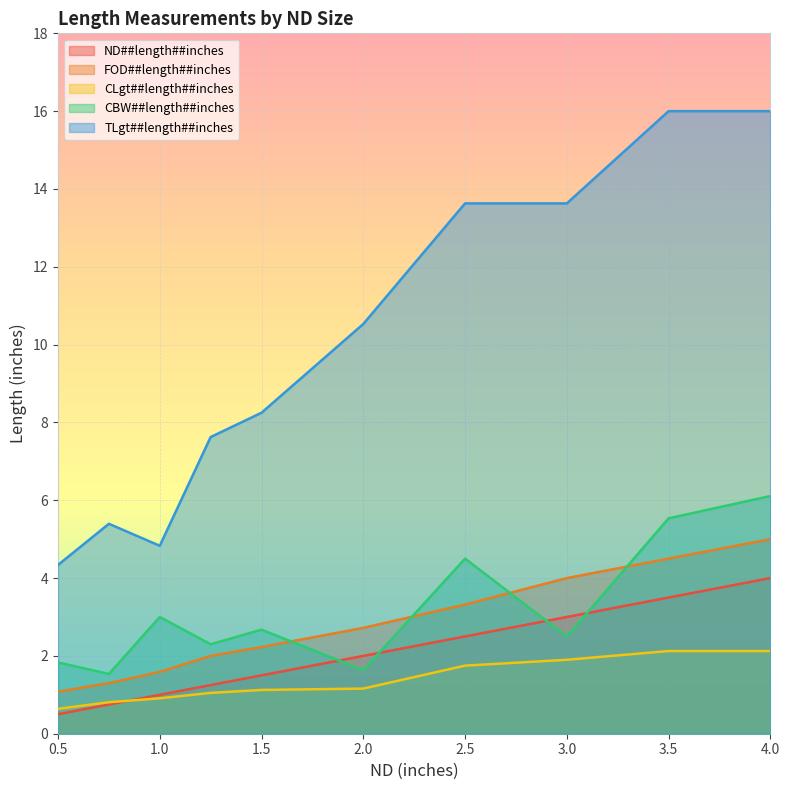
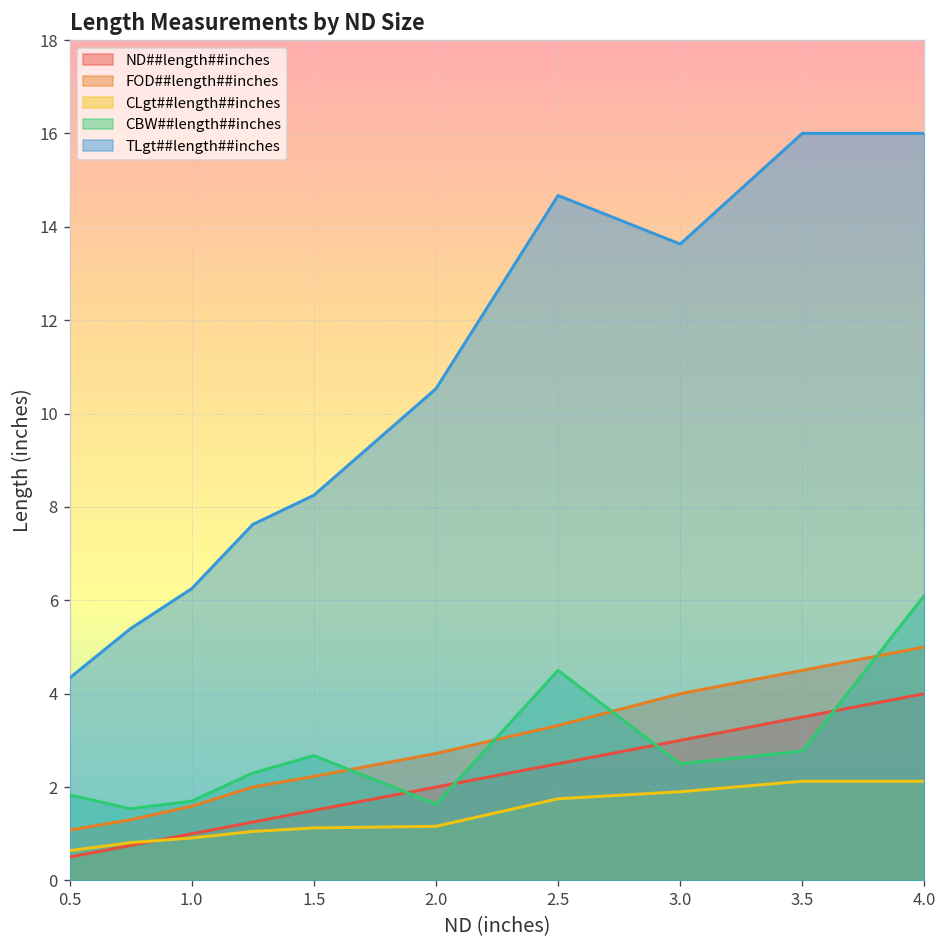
CBW##length##inches, 1.0: 3.0 -> 1.7
TLgt##length##inches, 1.0: 4.8 -> 6.3
TLgt##length##inches, 2.5: 13.6 -> 14.7
CBW##length##inches, 3.5: 5.5 -> 2.8
